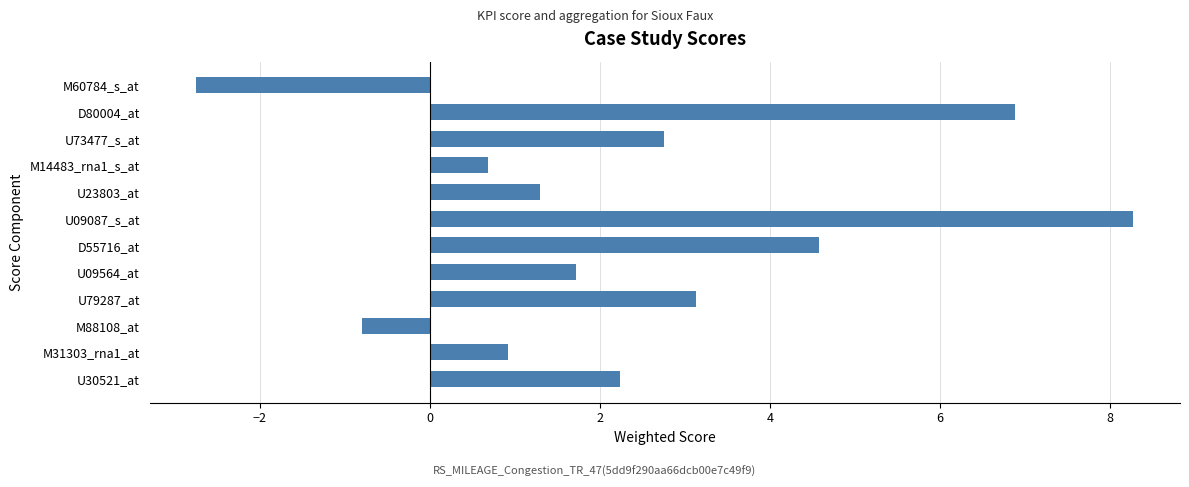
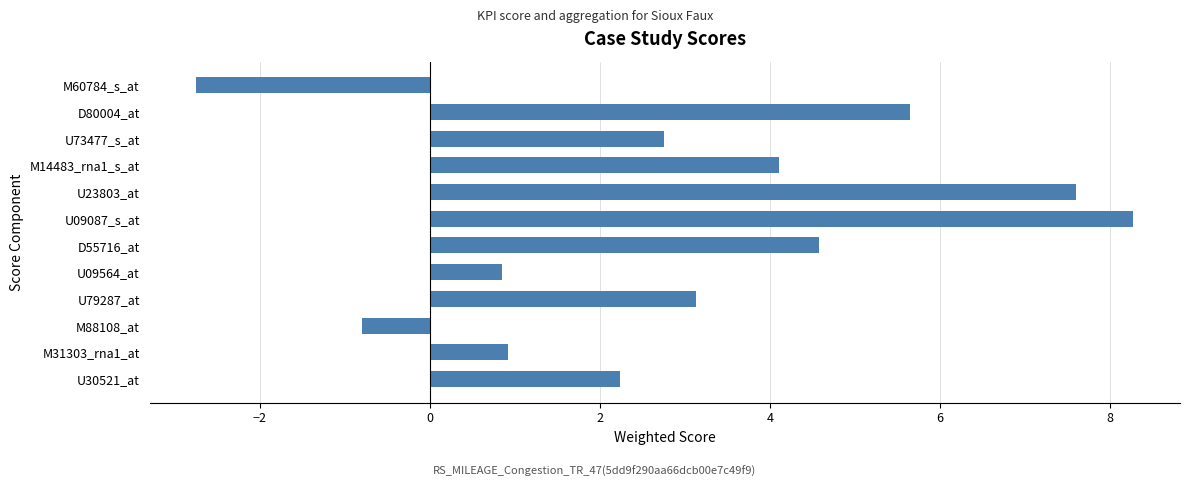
D80004_at: 6.9 -> 5.7
M14483_rna1_s_at: 0.7 -> 4.1
U23803_at: 1.3 -> 7.6
U09564_at: 1.7 -> 0.8
